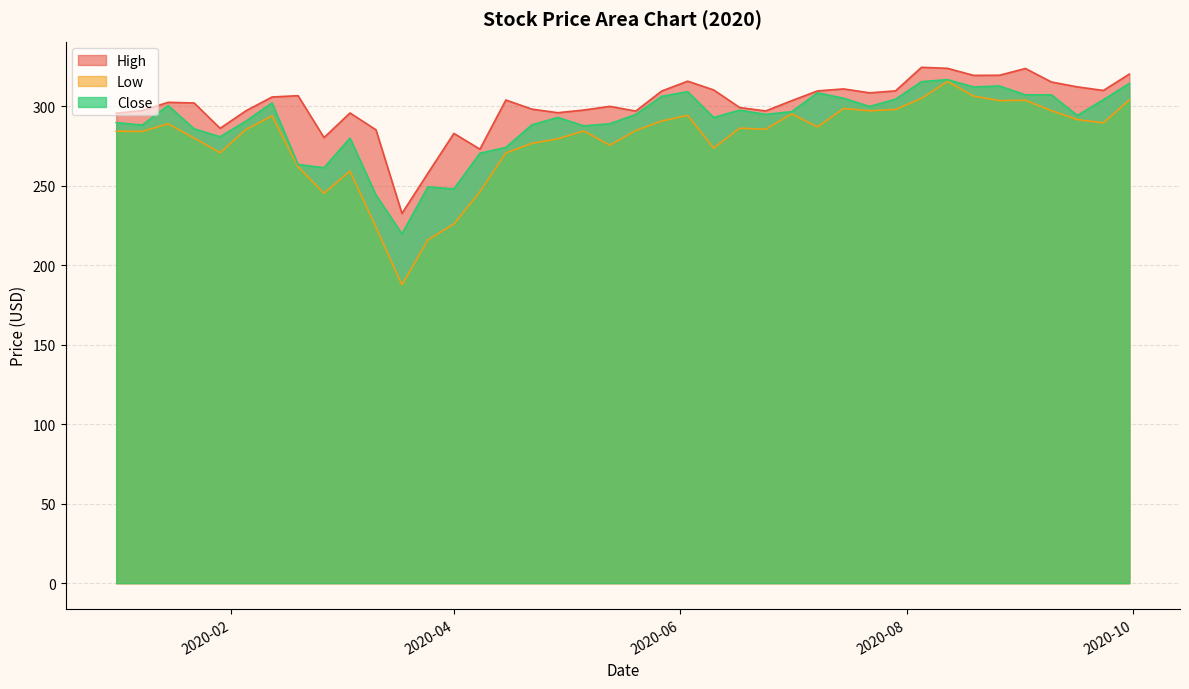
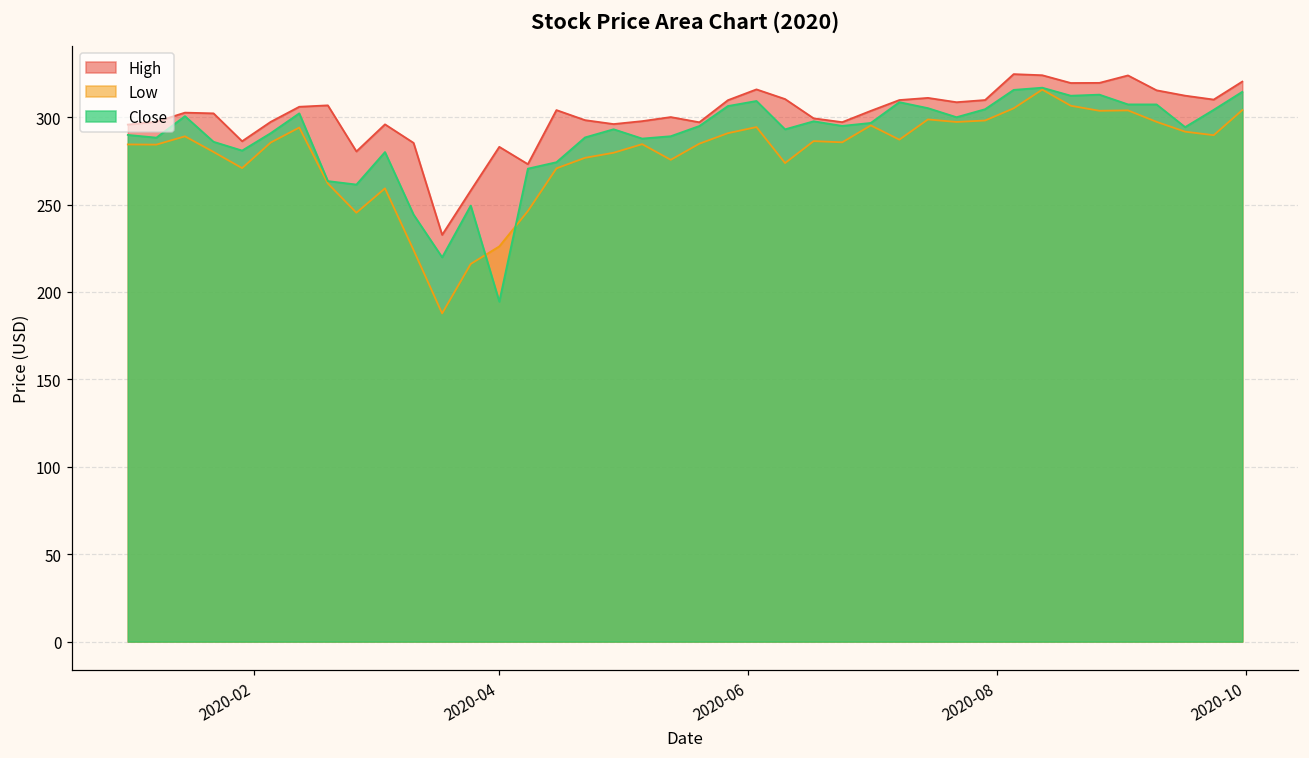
Close, 2020-04: 248 -> 194
